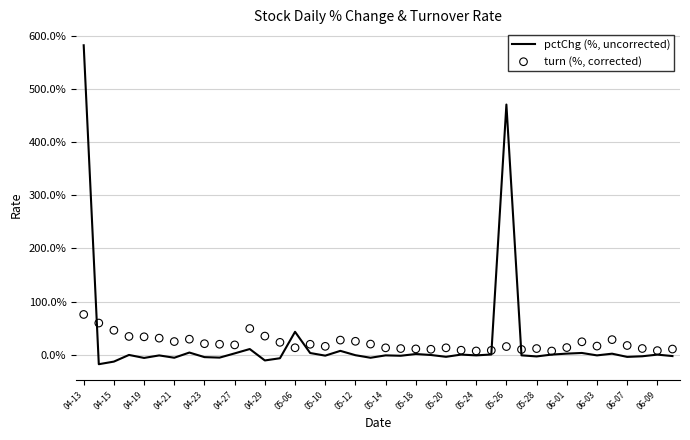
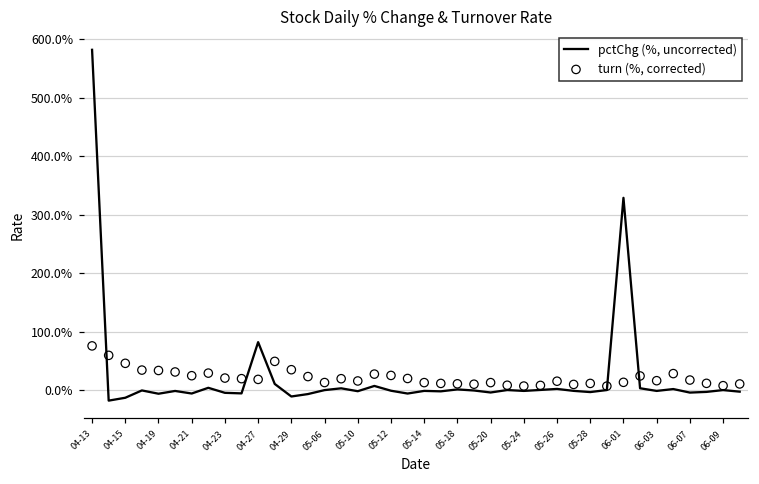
pctChg (%, uncorrected), 04-27: 0% -> 80%
pctChg (%, uncorrected), 05-06: 40% -> 0%
pctChg (%, uncorrected), 05-26: 470% -> 0%
pctChg (%, uncorrected), 06-01: 0% -> 330%
